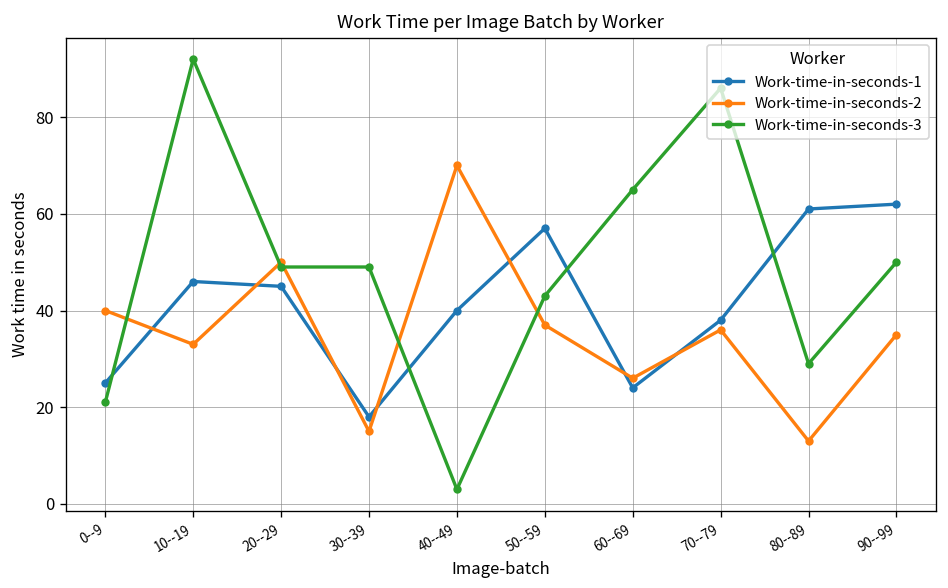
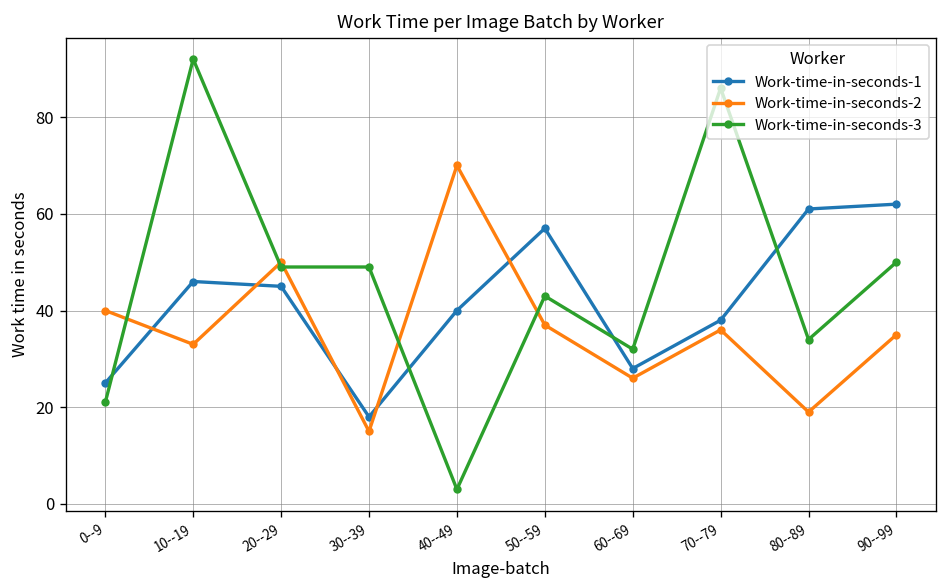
Work-time-in-seconds-1, 60--69: 24 -> 28
Work-time-in-seconds-3, 60--69: 65 -> 32
Work-time-in-seconds-2, 80--89: 13 -> 19
Work-time-in-seconds-3, 80--89: 29 -> 34
